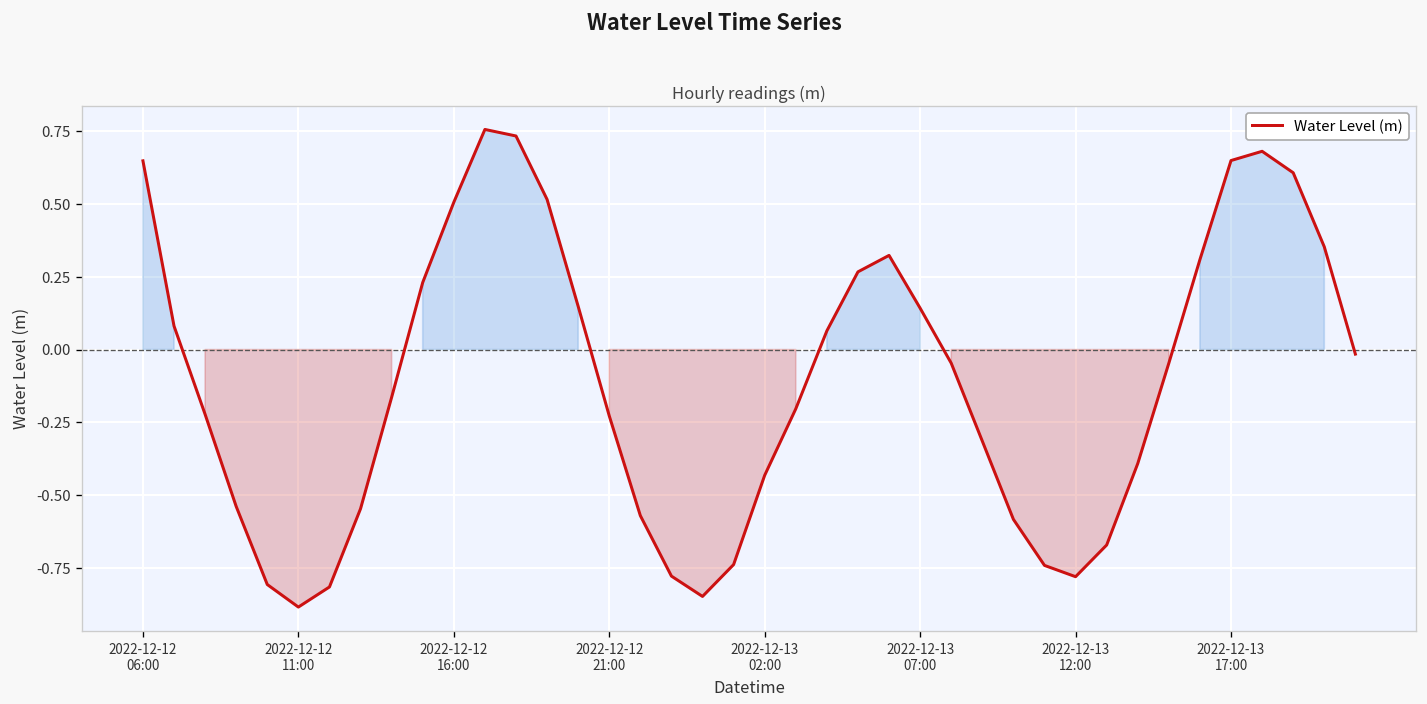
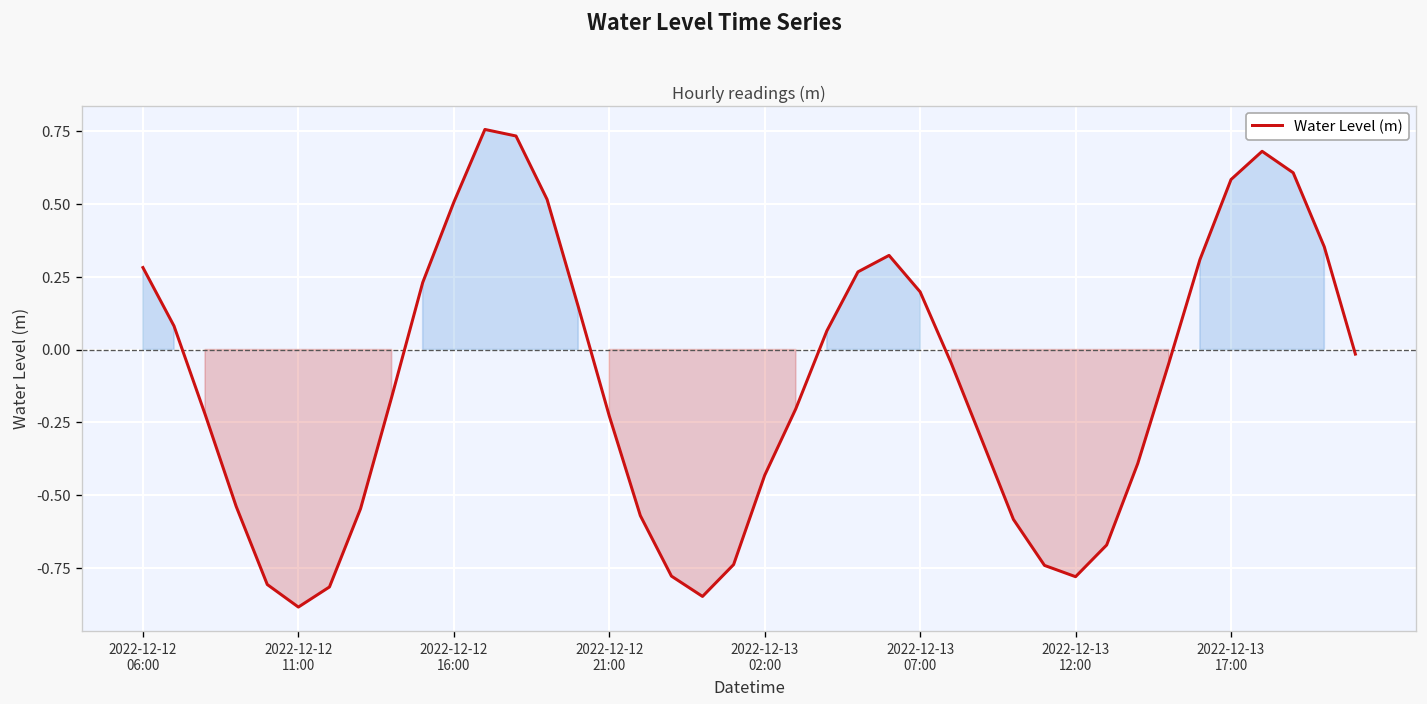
2022-12-12 06:00: 0.65 -> 0.28
2022-12-13 07:00: 0.14 -> 0.20
2022-12-13 17:00: 0.65 -> 0.58
